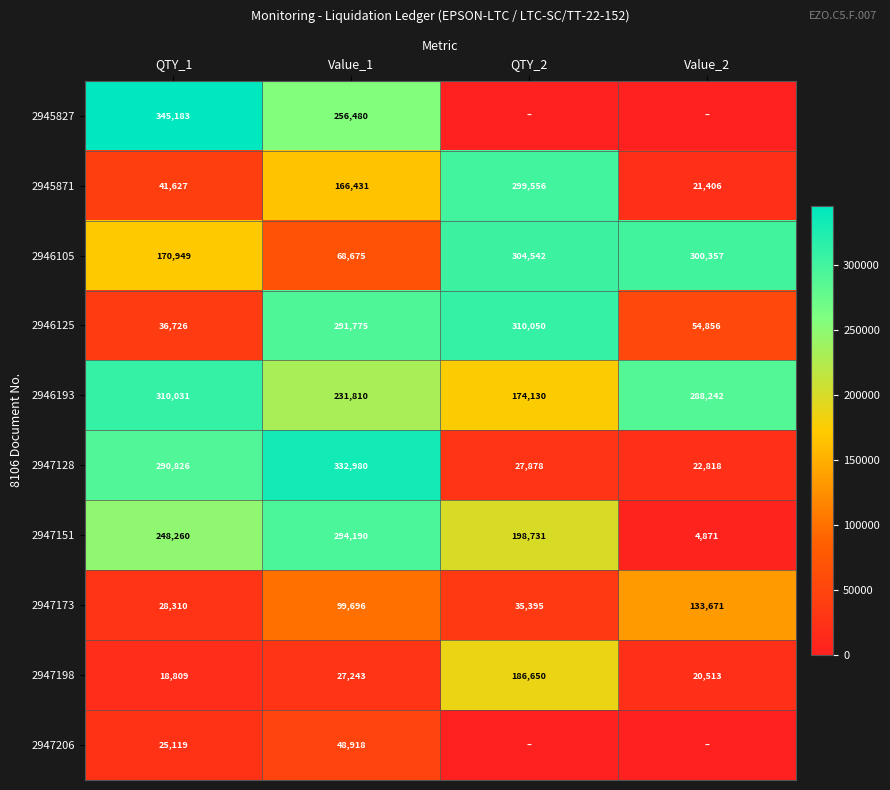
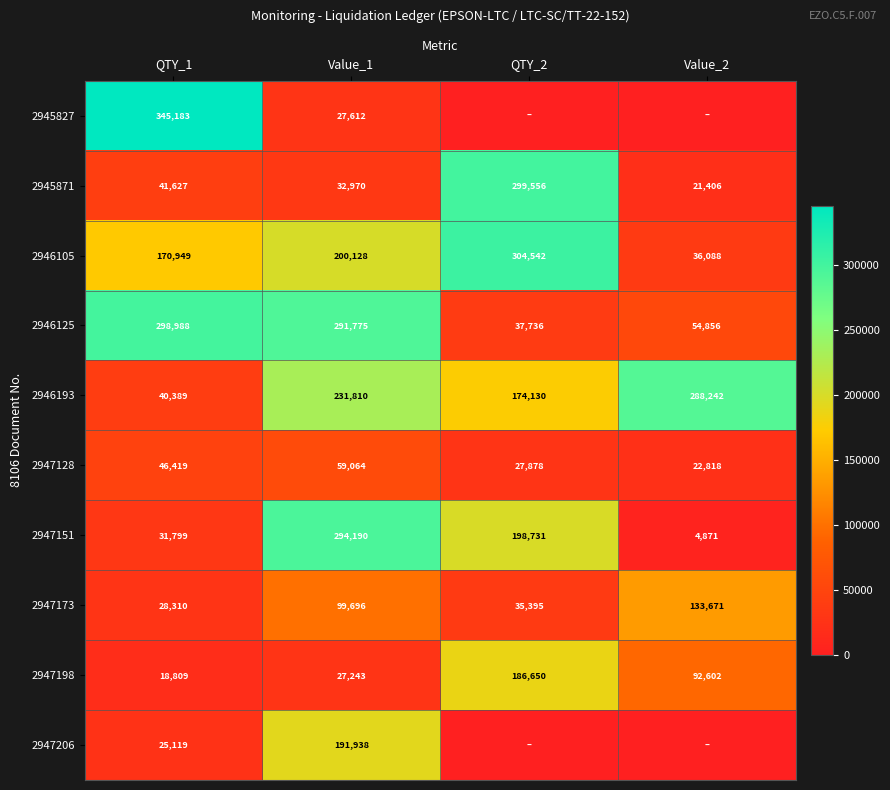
2945827, Value_1: 256,480 -> 27,612
2945871, Value_1: 166,431 -> 32,970
2946105, Value_1: 68,675 -> 200,128
2946105, Value_2: 300,357 -> 36,088
2946125, QTY_1: 36,726 -> 298,988
2946125, QTY_2: 310,050 -> 37,736
2946193, QTY_1: 310,031 -> 40,389
2947128, QTY_1: 290,826 -> 46,419
2947128, Value_1: 332,980 -> 59,064
2947151, QTY_1: 248,260 -> 31,799
2947198, Value_2: 20,513 -> 92,602
2947206, Value_1: 48,918 -> 191,938
